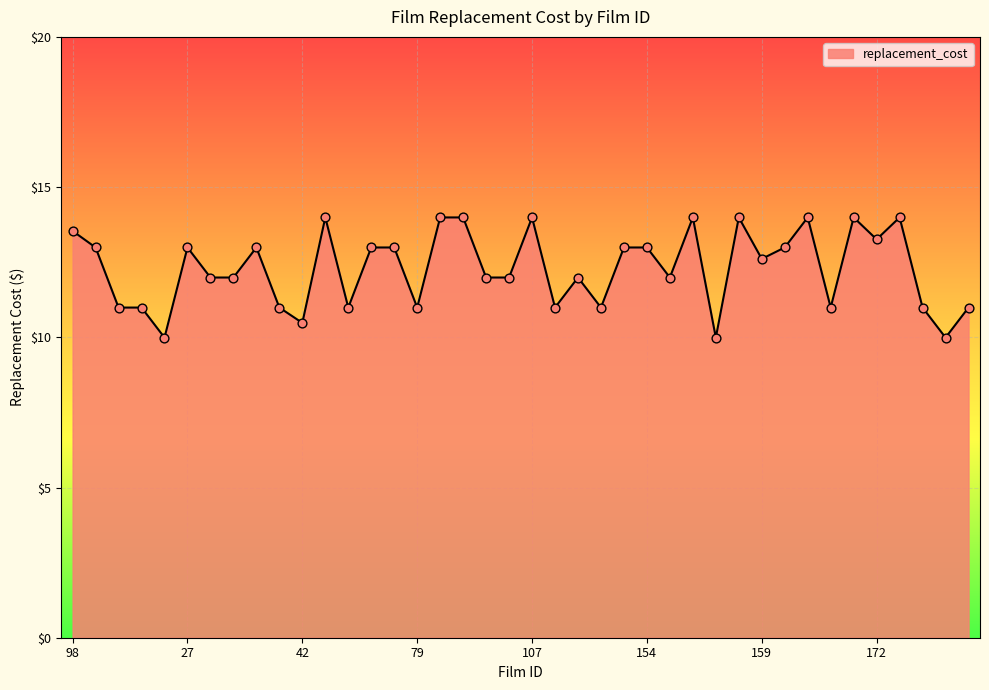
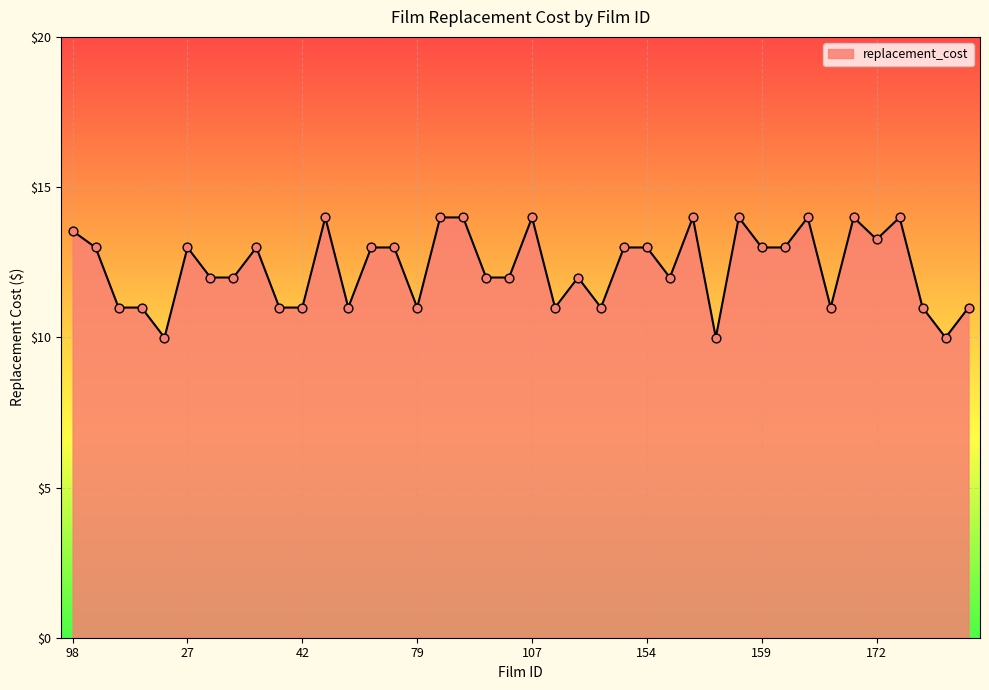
42: $10.5 -> $11.0
159: $12.6 -> $13.0
